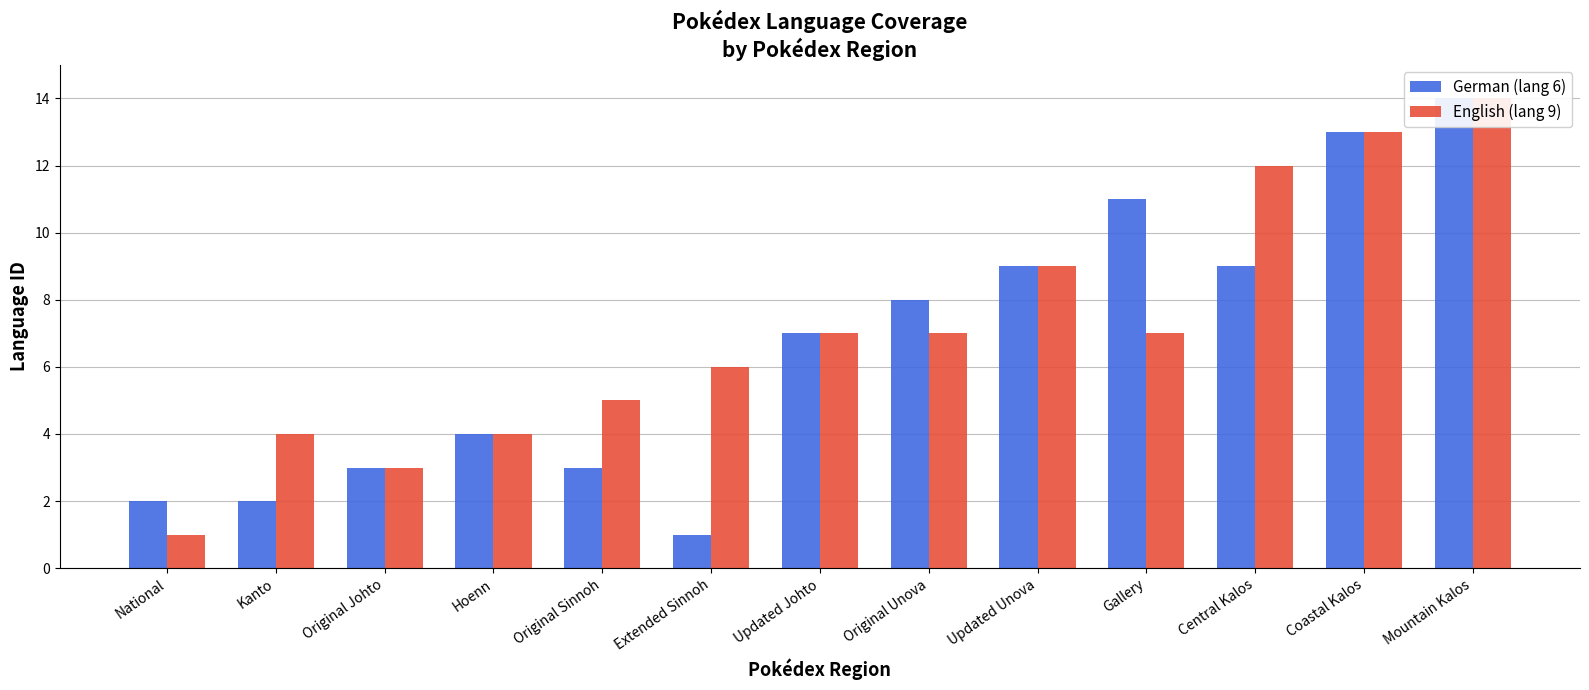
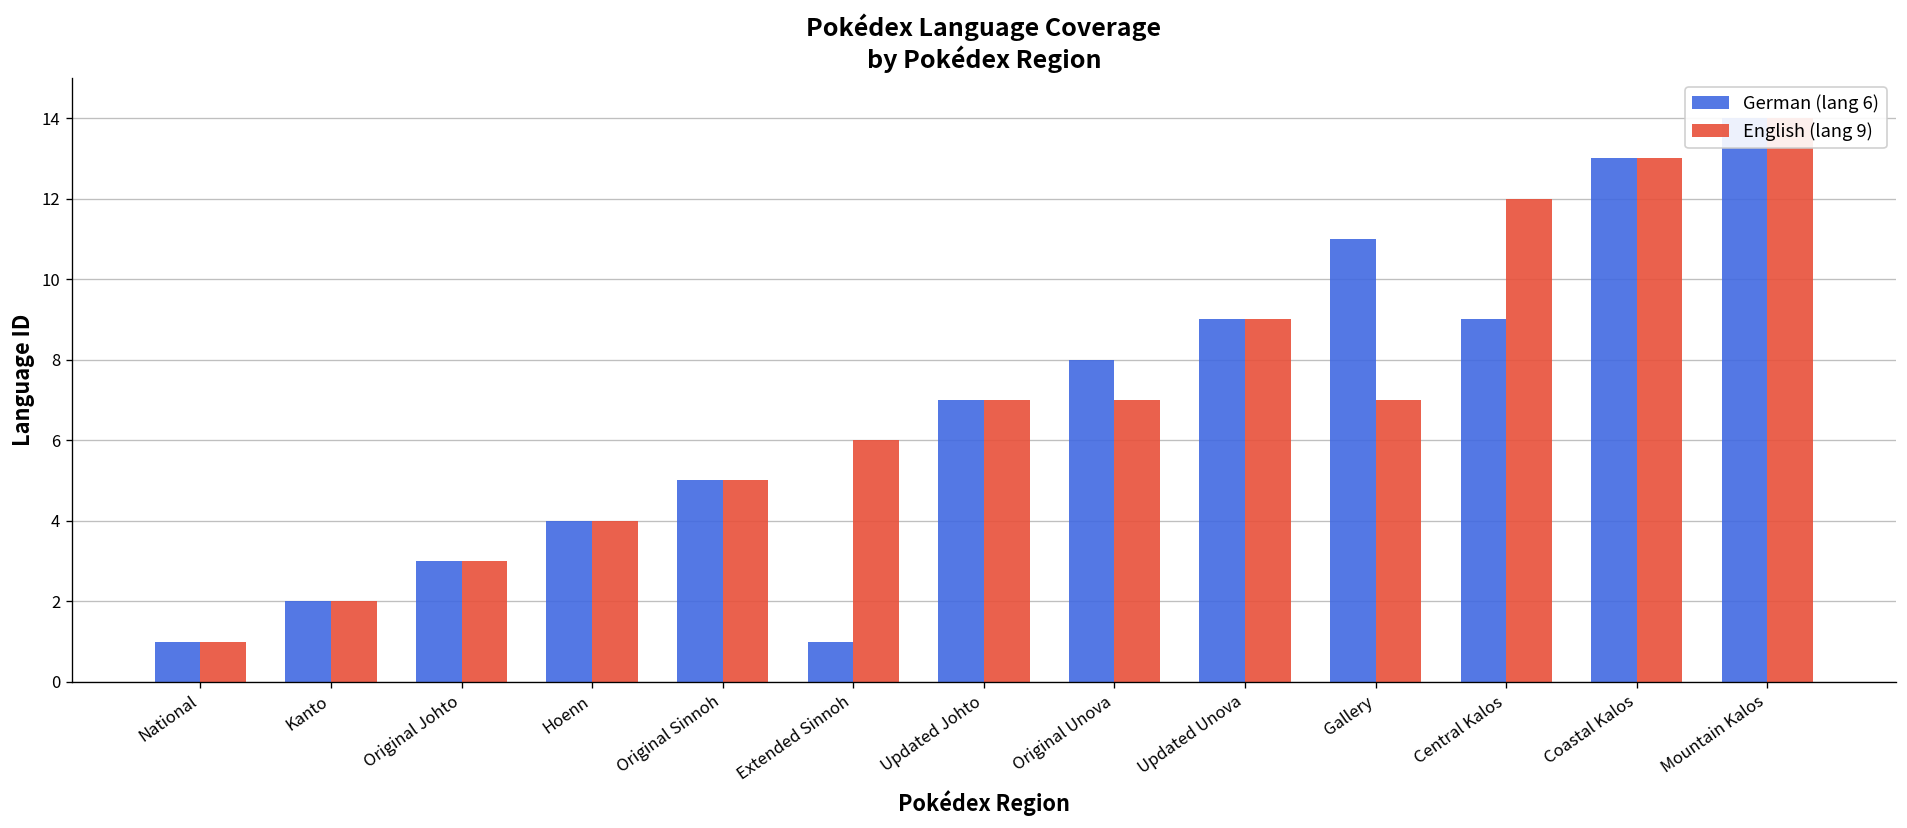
German (lang 6), National: 2 -> 1
English (lang 9), Kanto: 4 -> 2
German (lang 6), Original Sinnoh: 3 -> 5
